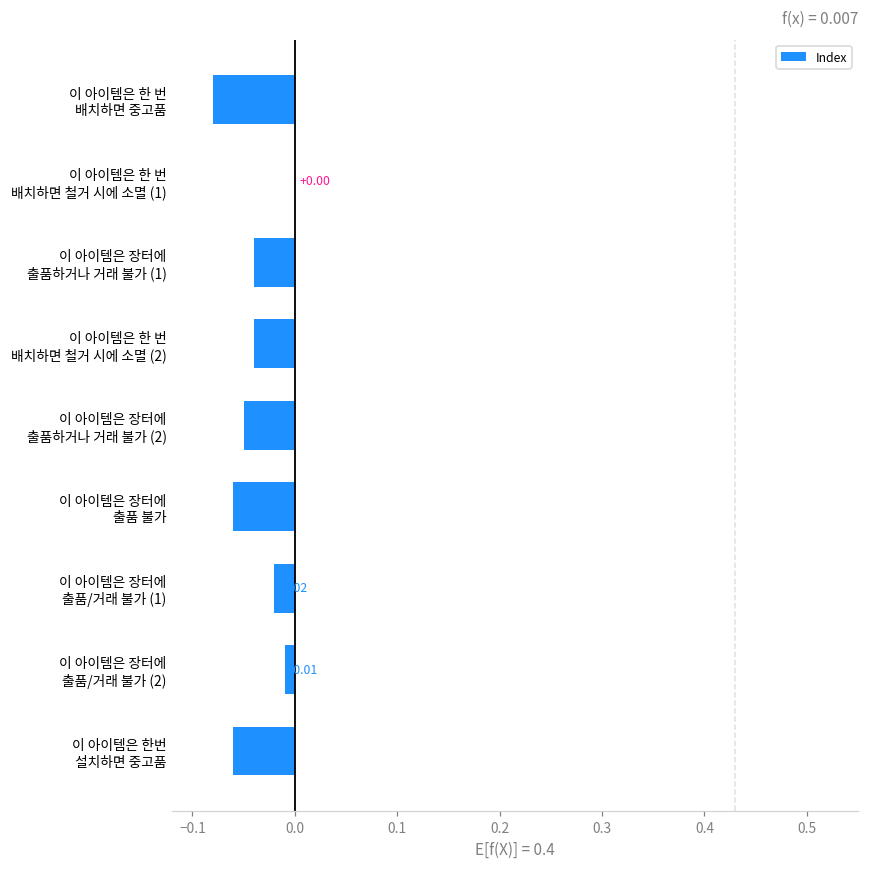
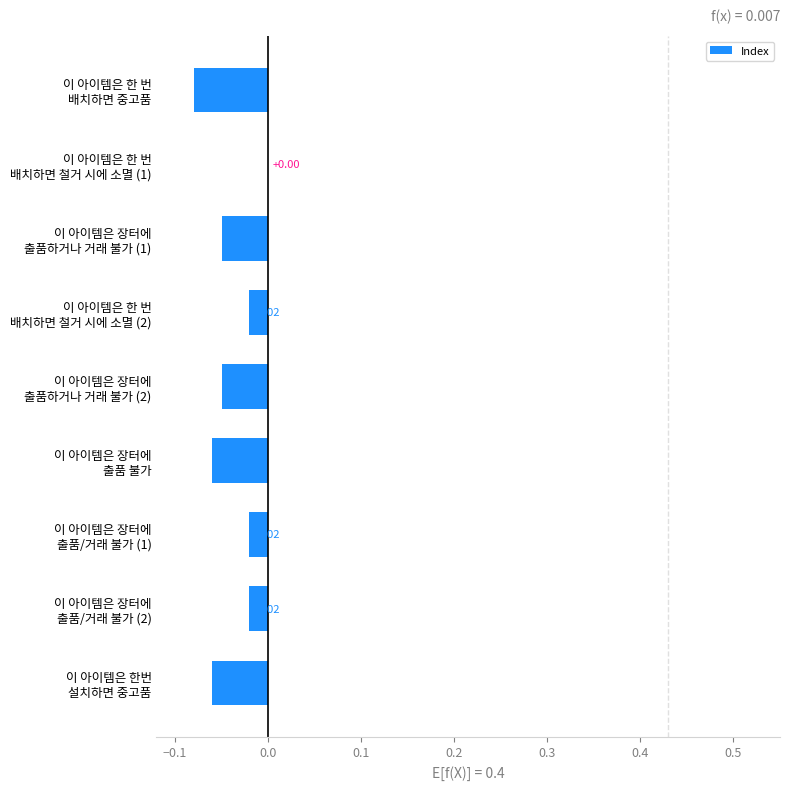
이 아이템은 장터에 출품하거나 거래 불가 (1): -0.04 -> -0.05
이 아이템은 한 번 배치하면 철거 시에 소멸 (2): -0.04 -> -0.02
이 아이템은 장터에 출품/거래 불가 (2): -0.01 -> -0.02
